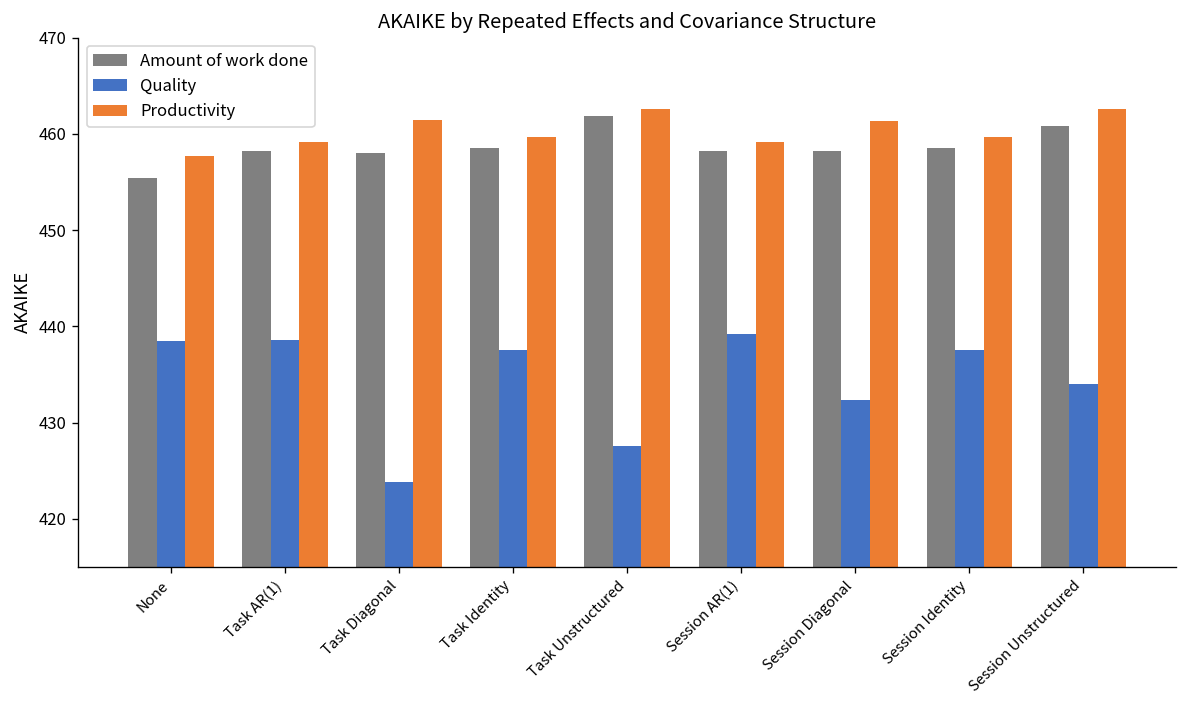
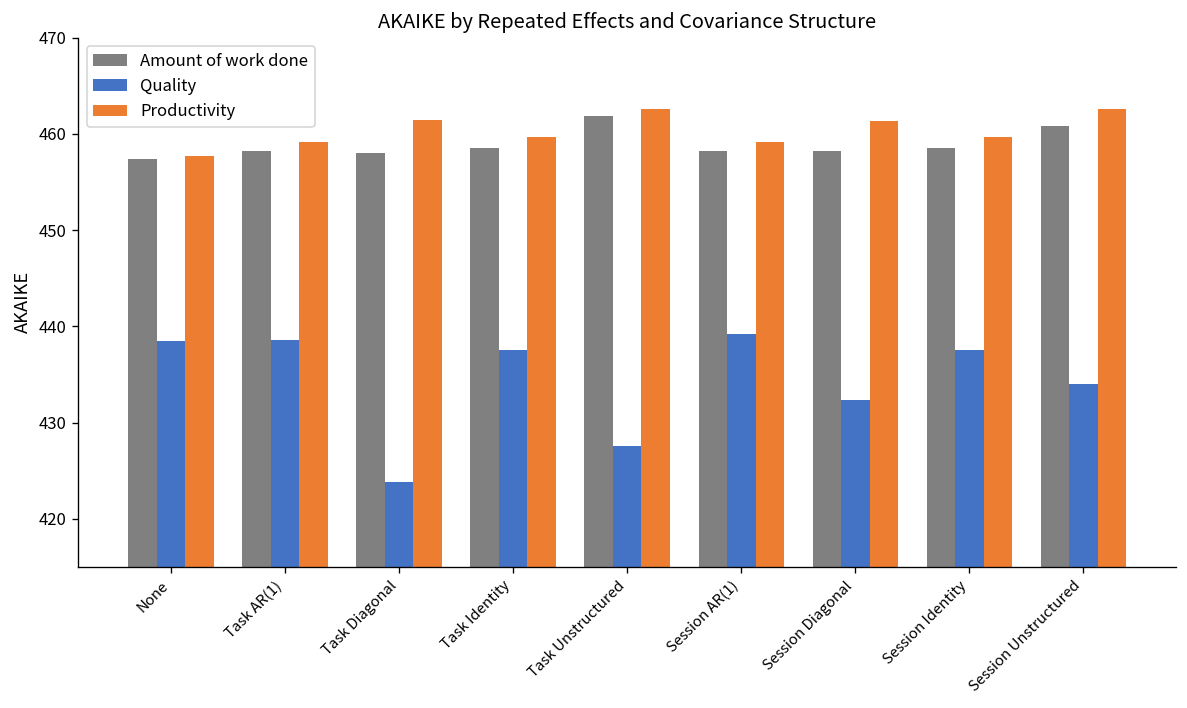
Amount of work done, None: 455 -> 457
